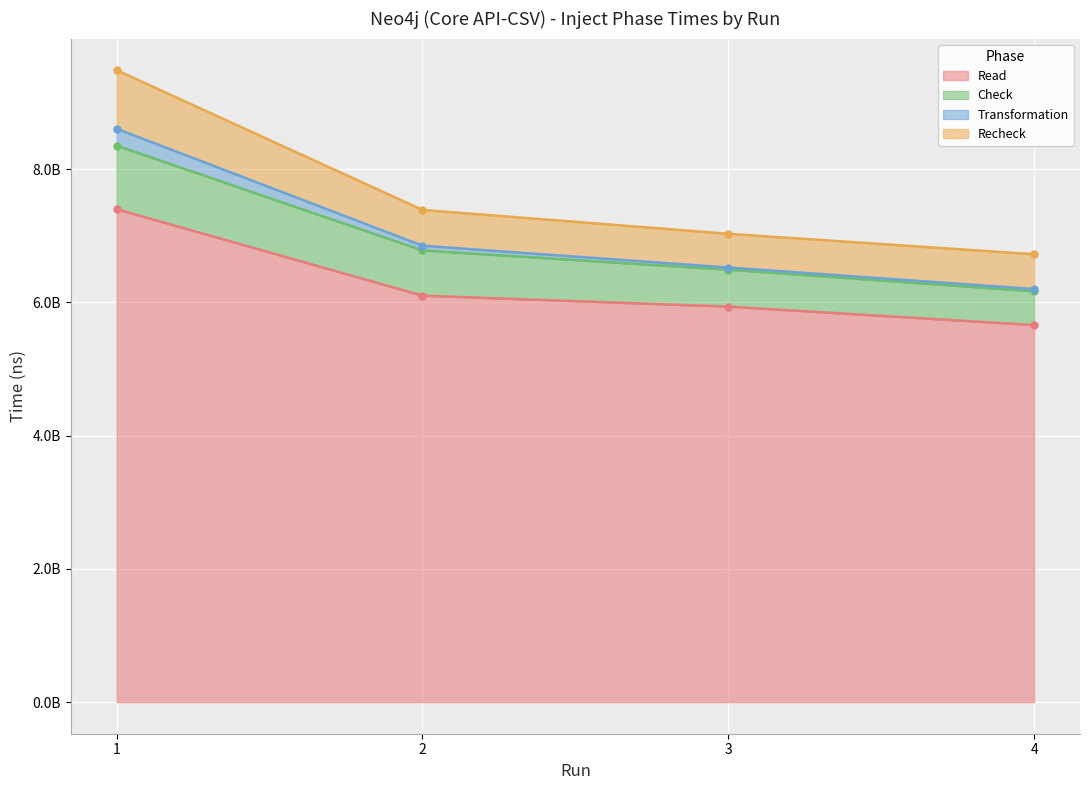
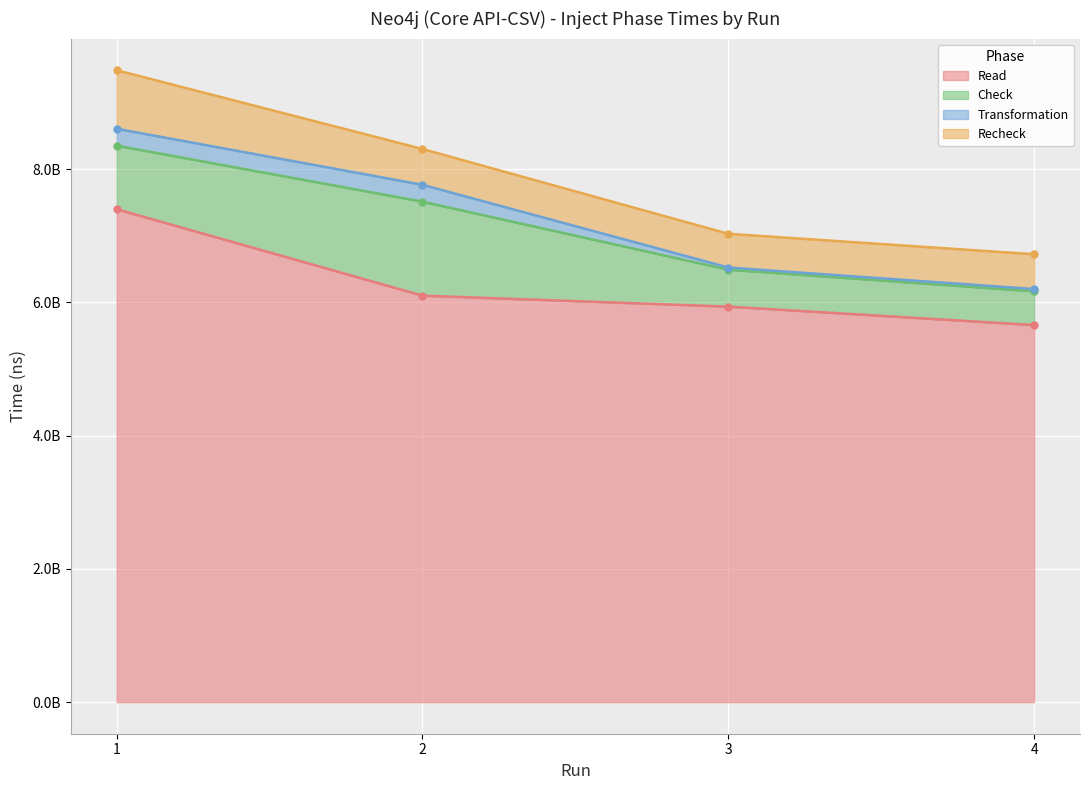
Check, 2: 700000000 -> 1400000000
Transformation, 2: 100000000 -> 300000000
